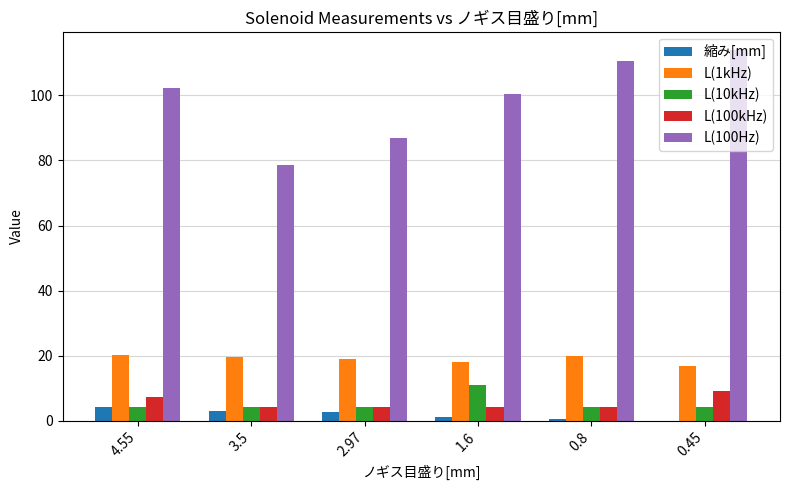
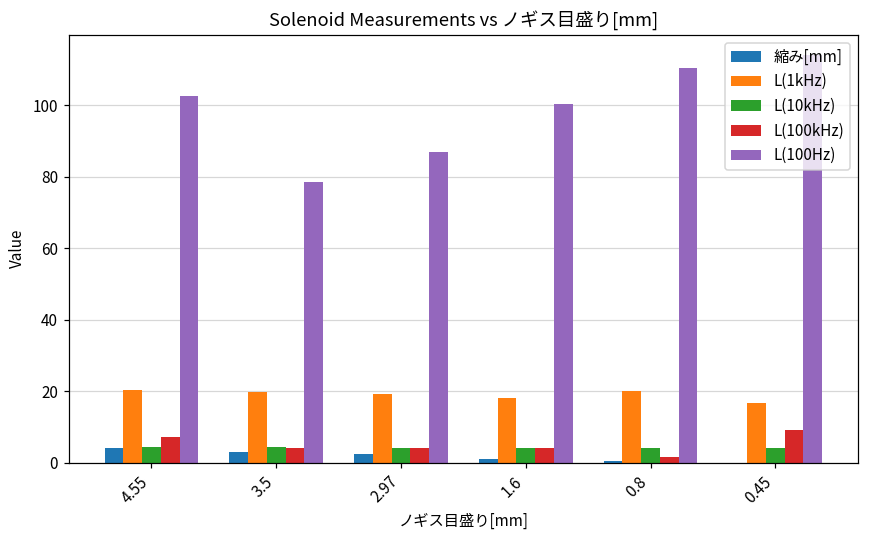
L(10kHz), 1.6: 11 -> 4
L(100kHz), 0.8: 4 -> 2
